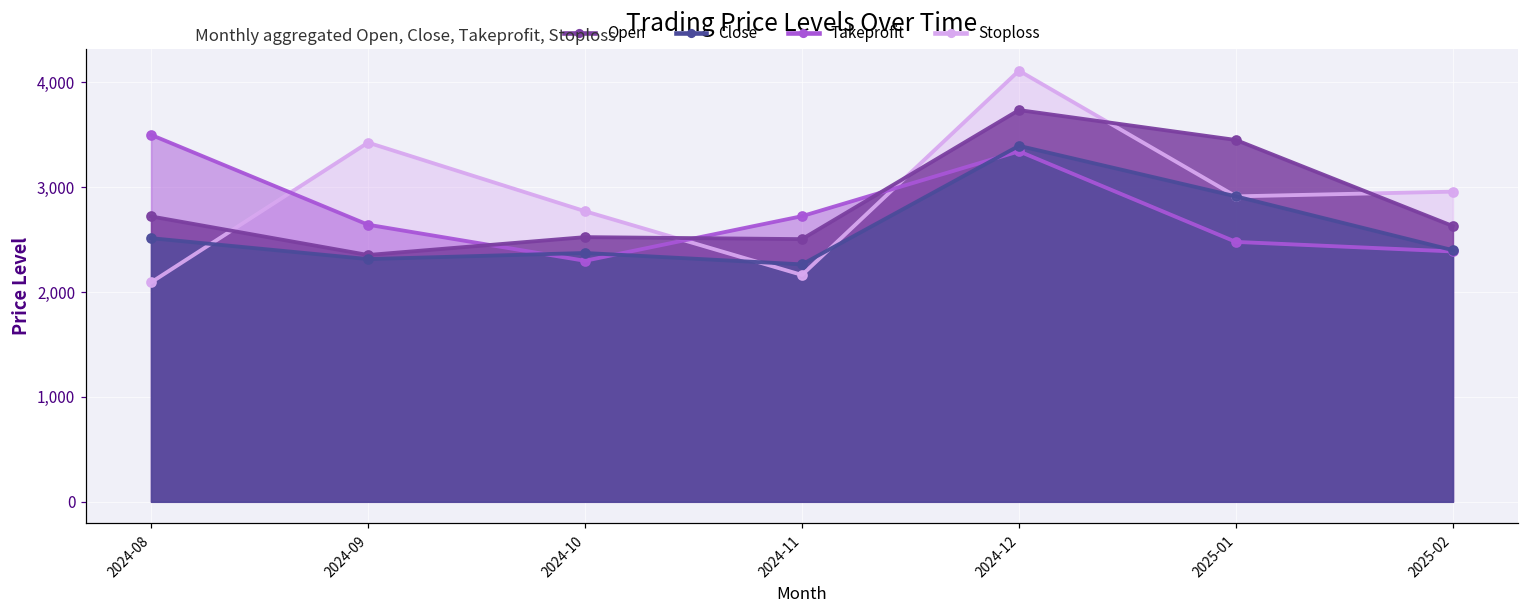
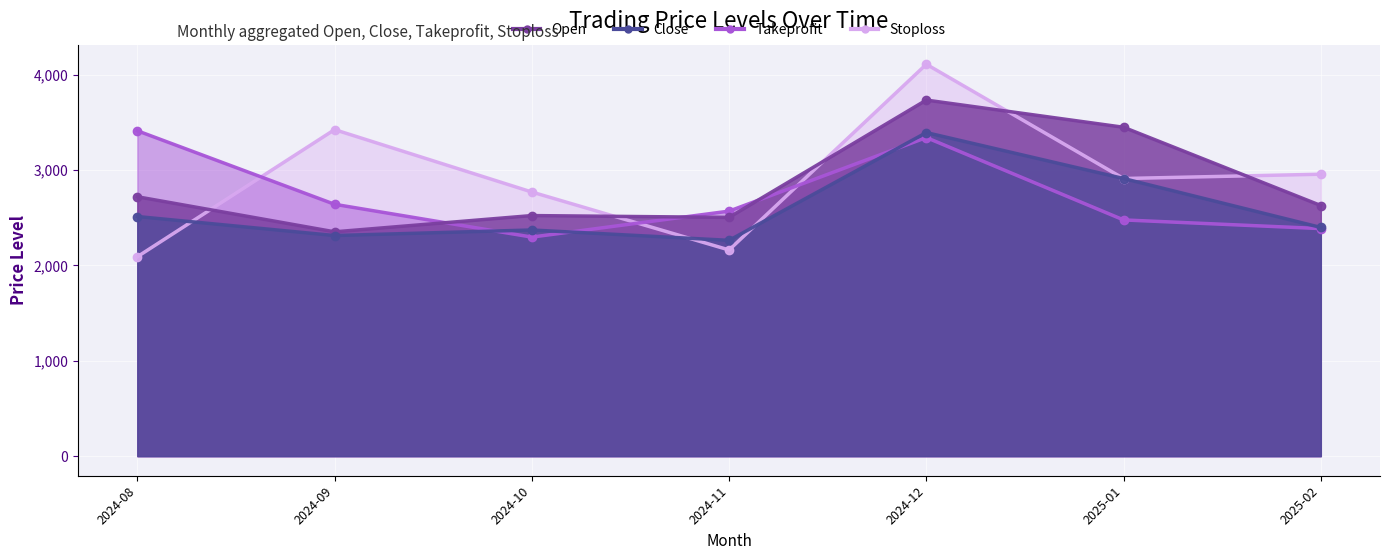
Takeprofit, 2024-08: 3,500 -> 3,400
Takeprofit, 2024-11: 2,700 -> 2,600
